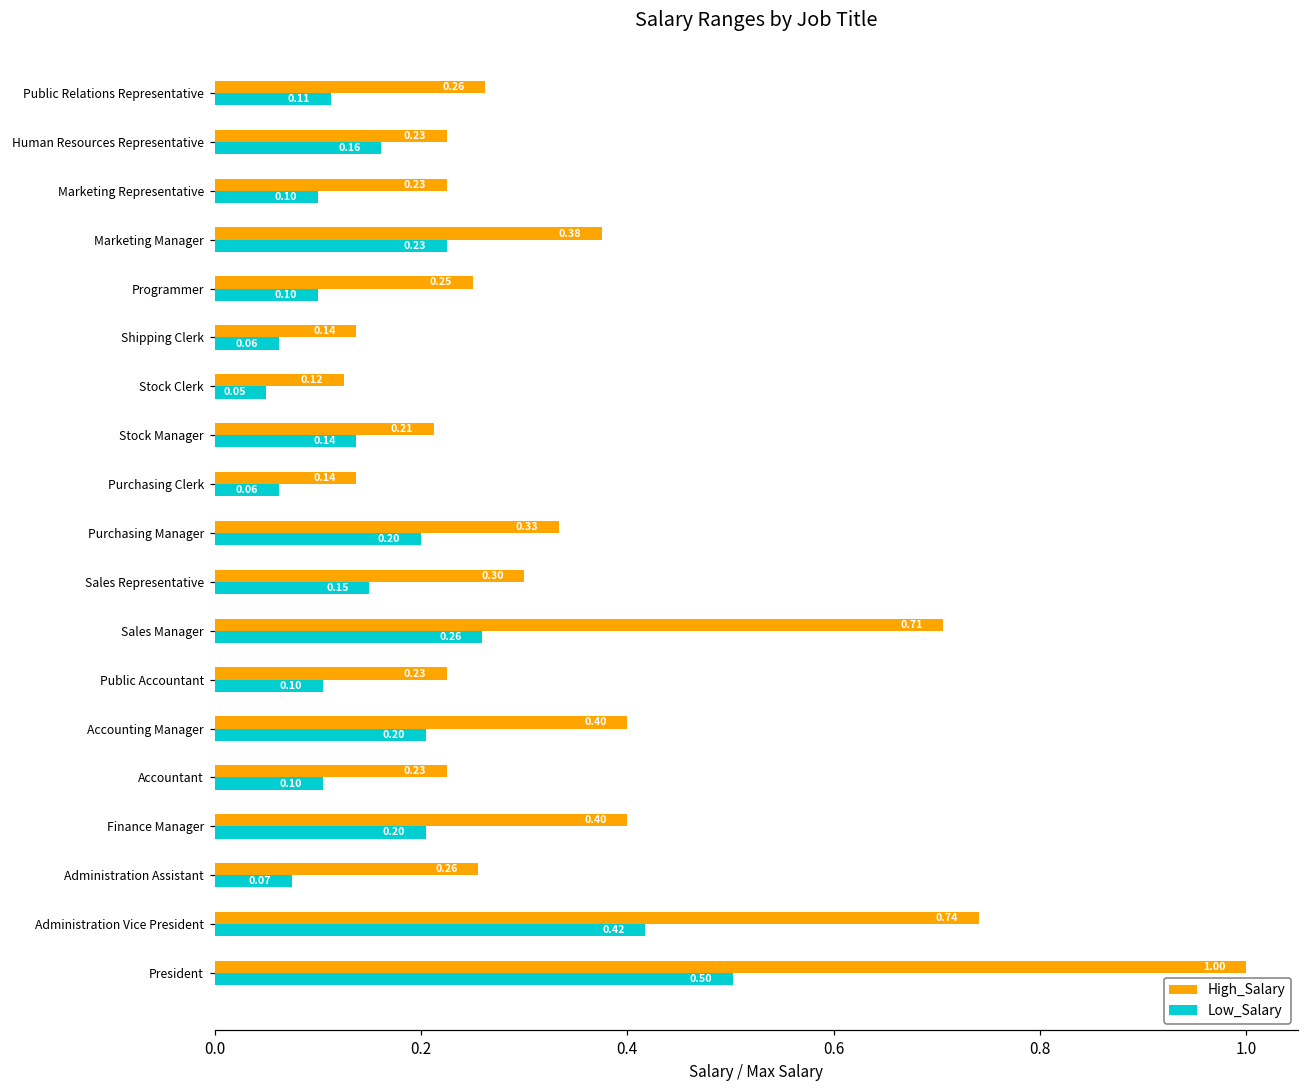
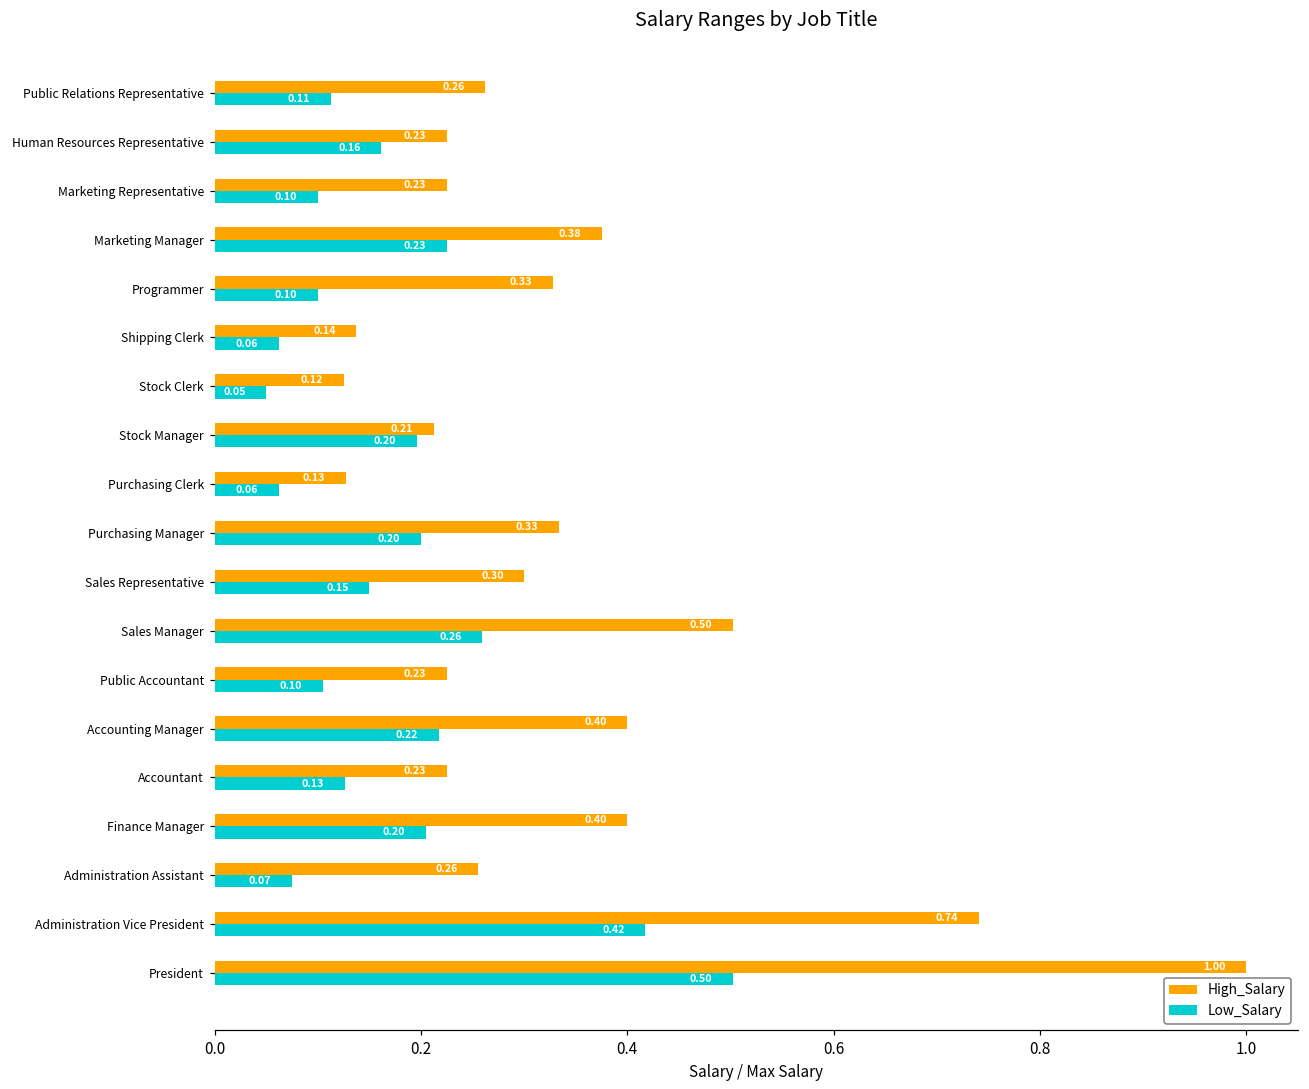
High_Salary, Programmer: 0.25 -> 0.33
Low_Salary, Stock Manager: 0.14 -> 0.20
High_Salary, Purchasing Clerk: 0.14 -> 0.13
High_Salary, Sales Manager: 0.71 -> 0.50
Low_Salary, Accounting Manager: 0.20 -> 0.22
Low_Salary, Accountant: 0.10 -> 0.13
